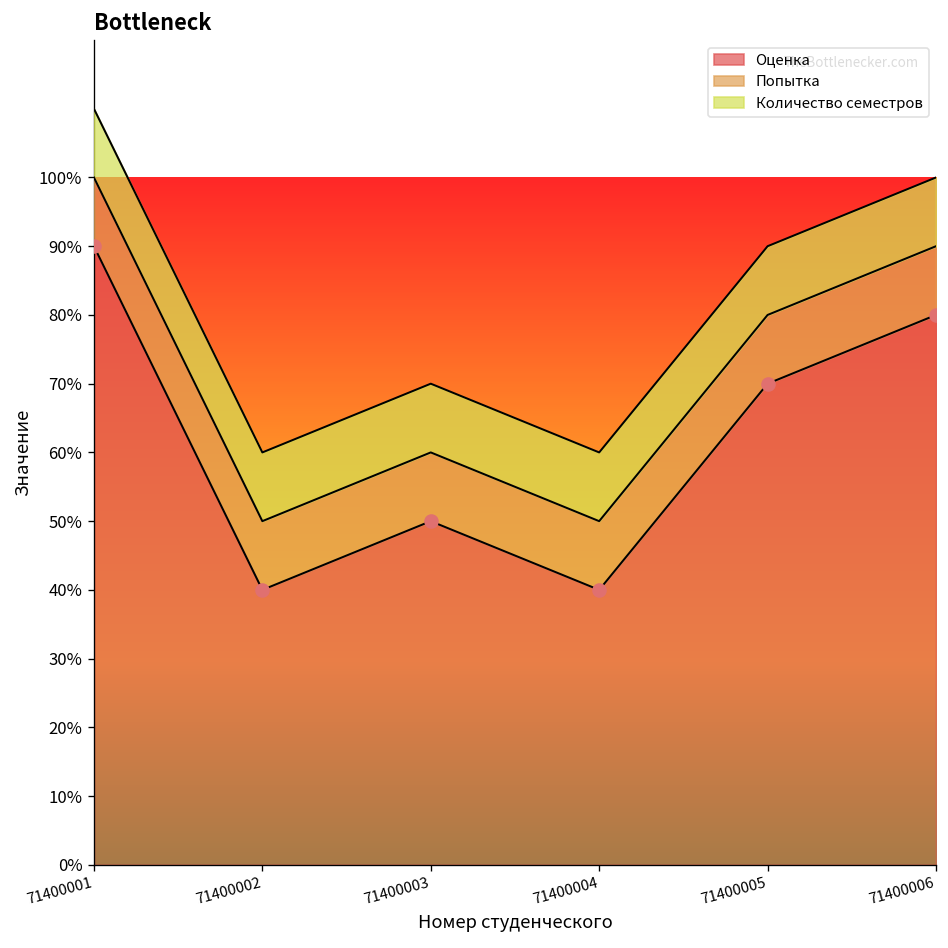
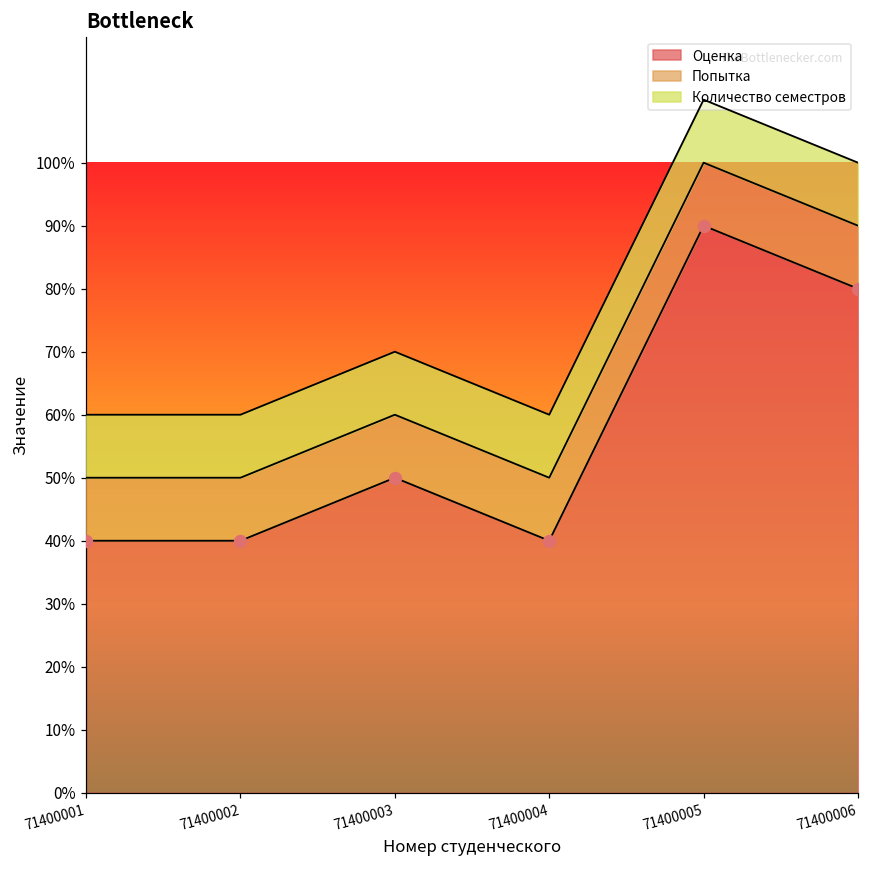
Оценка, 71400001: 90% -> 40%
Оценка, 71400005: 70% -> 90%
